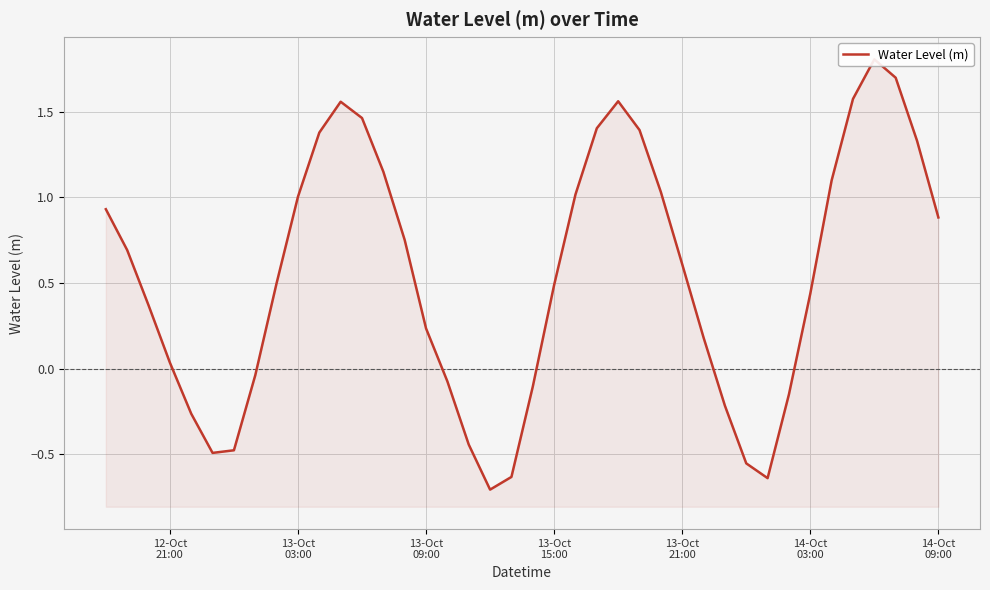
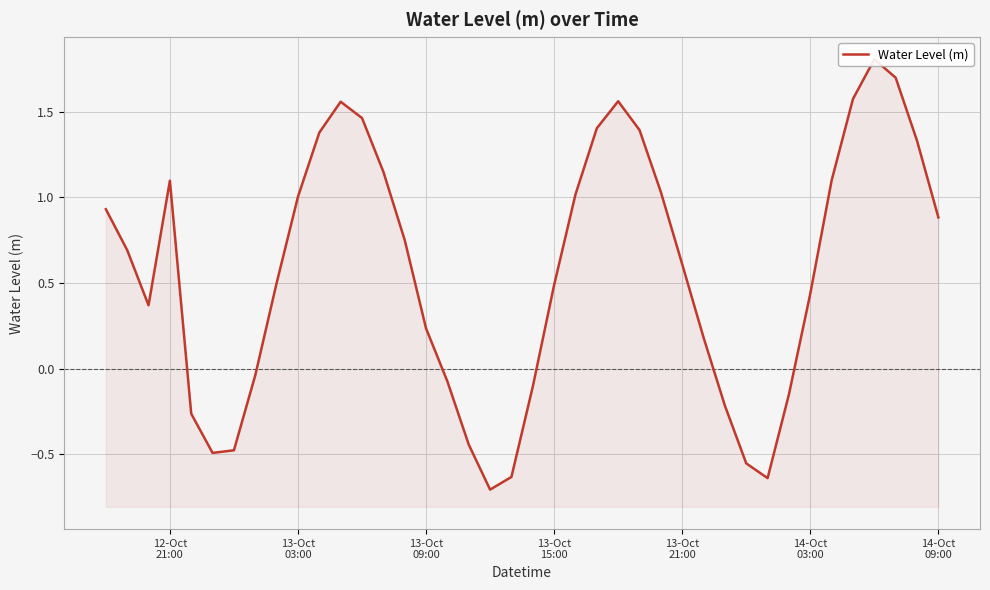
12-Oct 21:00: 0.04 -> 1.10
